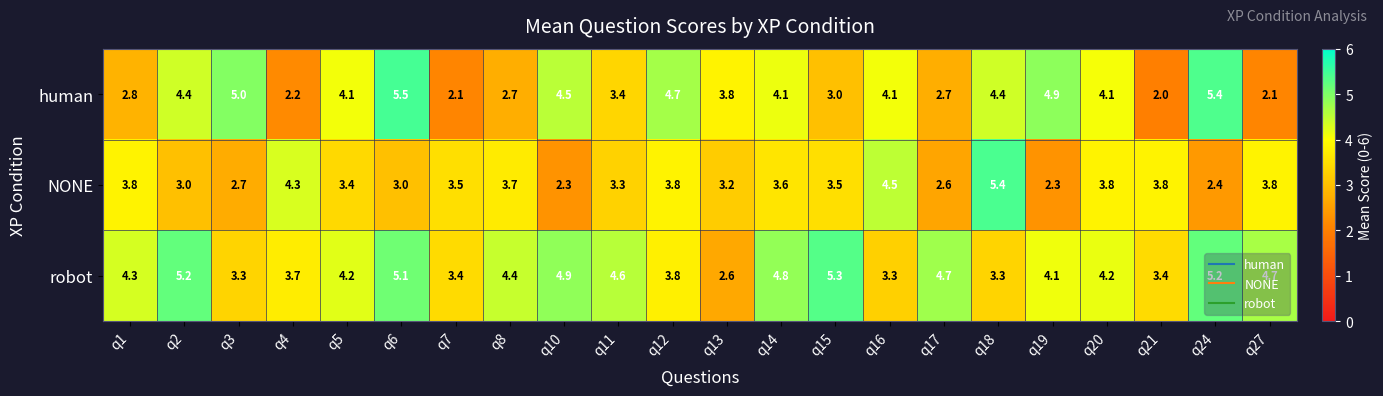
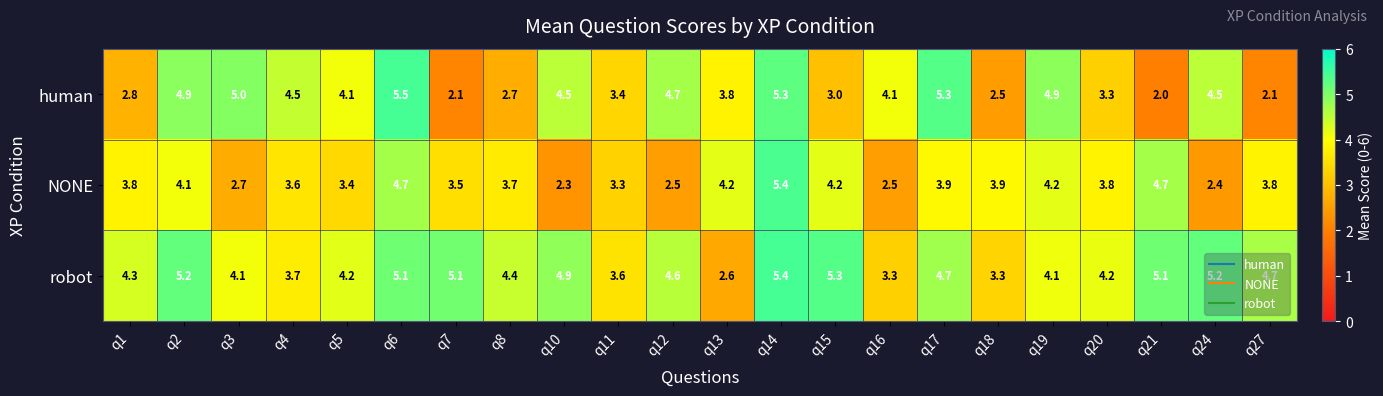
human, q2: 4.4 -> 4.9
human, q4: 2.2 -> 4.5
human, q14: 4.1 -> 5.3
human, q17: 2.7 -> 5.3
human, q18: 4.4 -> 2.5
human, q20: 4.1 -> 3.3
human, q24: 5.4 -> 4.5
NONE, q2: 3.0 -> 4.1
NONE, q4: 4.3 -> 3.6
NONE, q6: 3.0 -> 4.7
NONE, q12: 3.8 -> 2.5
NONE, q13: 3.2 -> 4.2
NONE, q14: 3.6 -> 5.4
NONE, q15: 3.5 -> 4.2
NONE, q16: 4.5 -> 2.5
NONE, q17: 2.6 -> 3.9
NONE, q18: 5.4 -> 3.9
NONE, q19: 2.3 -> 4.2
NONE, q21: 3.8 -> 4.7
robot, q3: 3.3 -> 4.1
robot, q7: 3.4 -> 5.1
robot, q11: 4.6 -> 3.6
robot, q12: 3.8 -> 4.6
robot, q14: 4.8 -> 5.4
robot, q21: 3.4 -> 5.1
